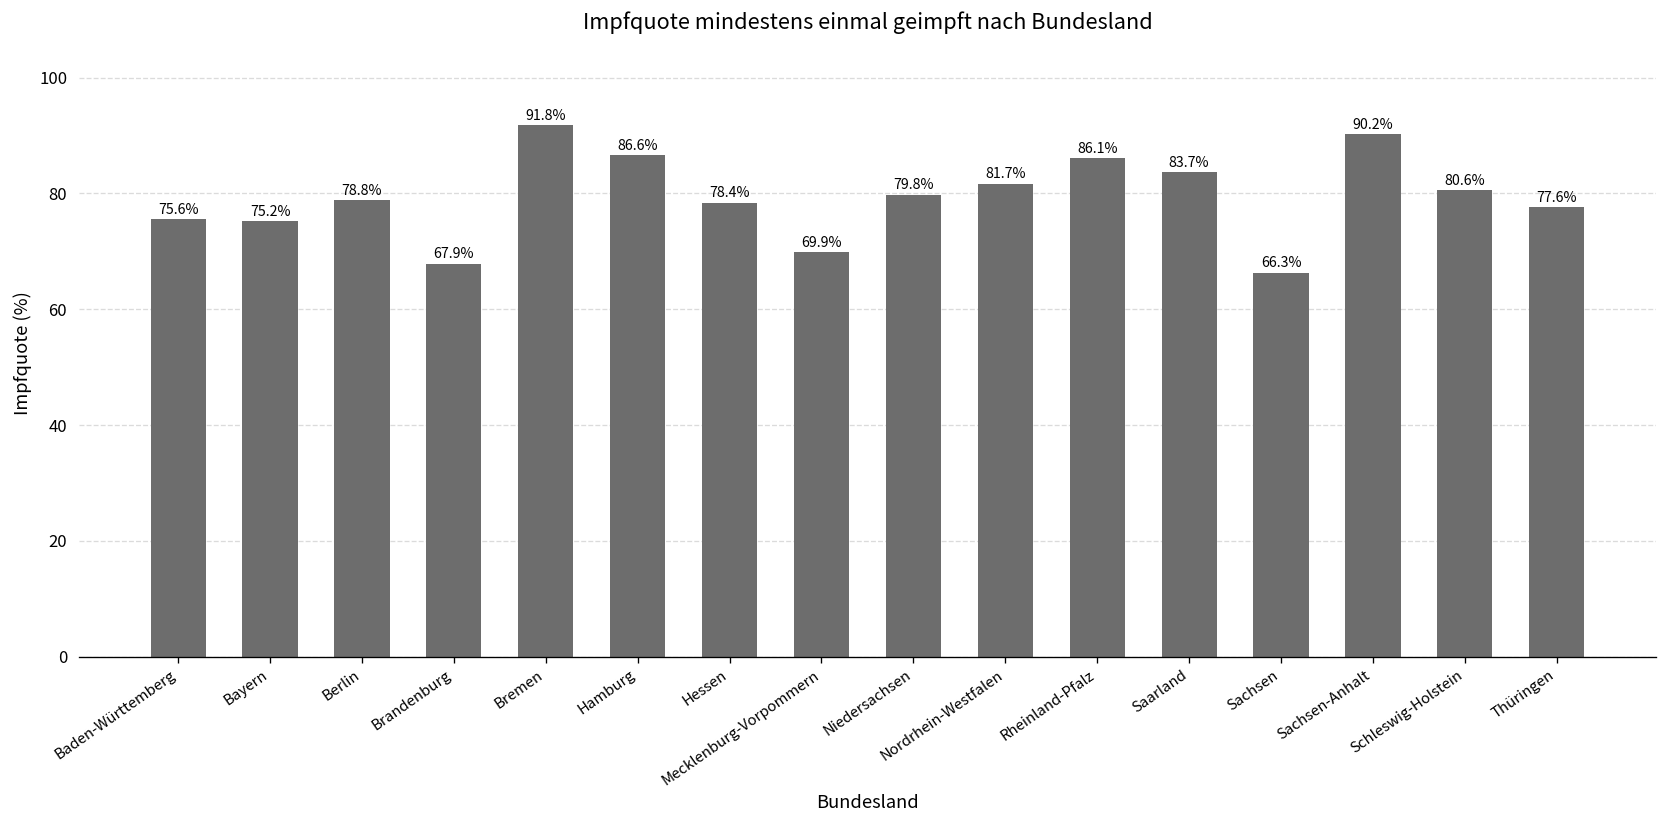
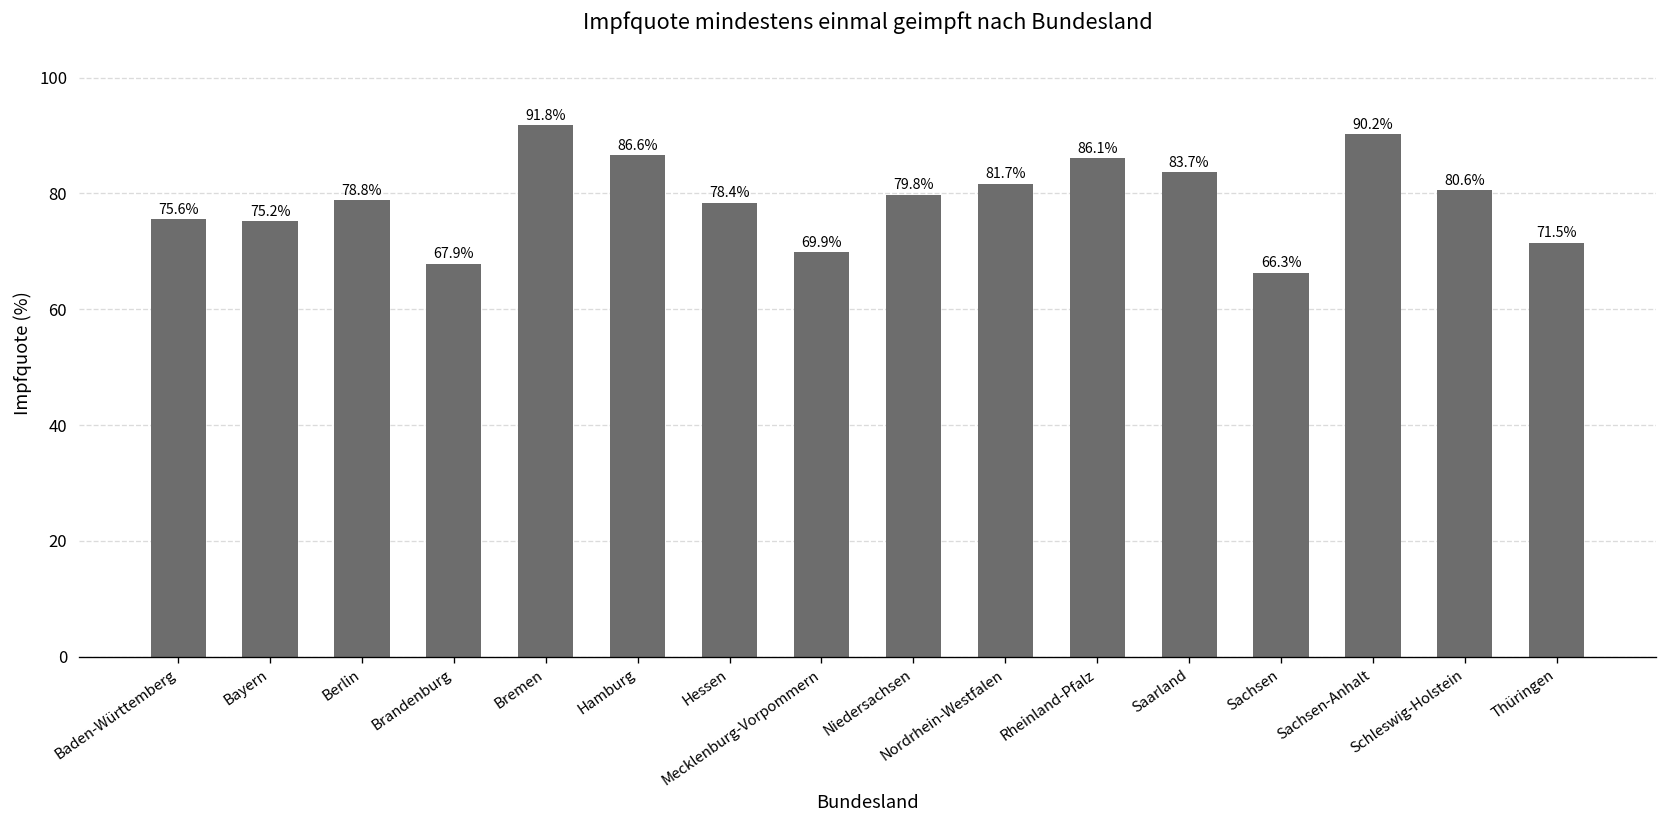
Thüringen: 77.6% -> 71.5%
